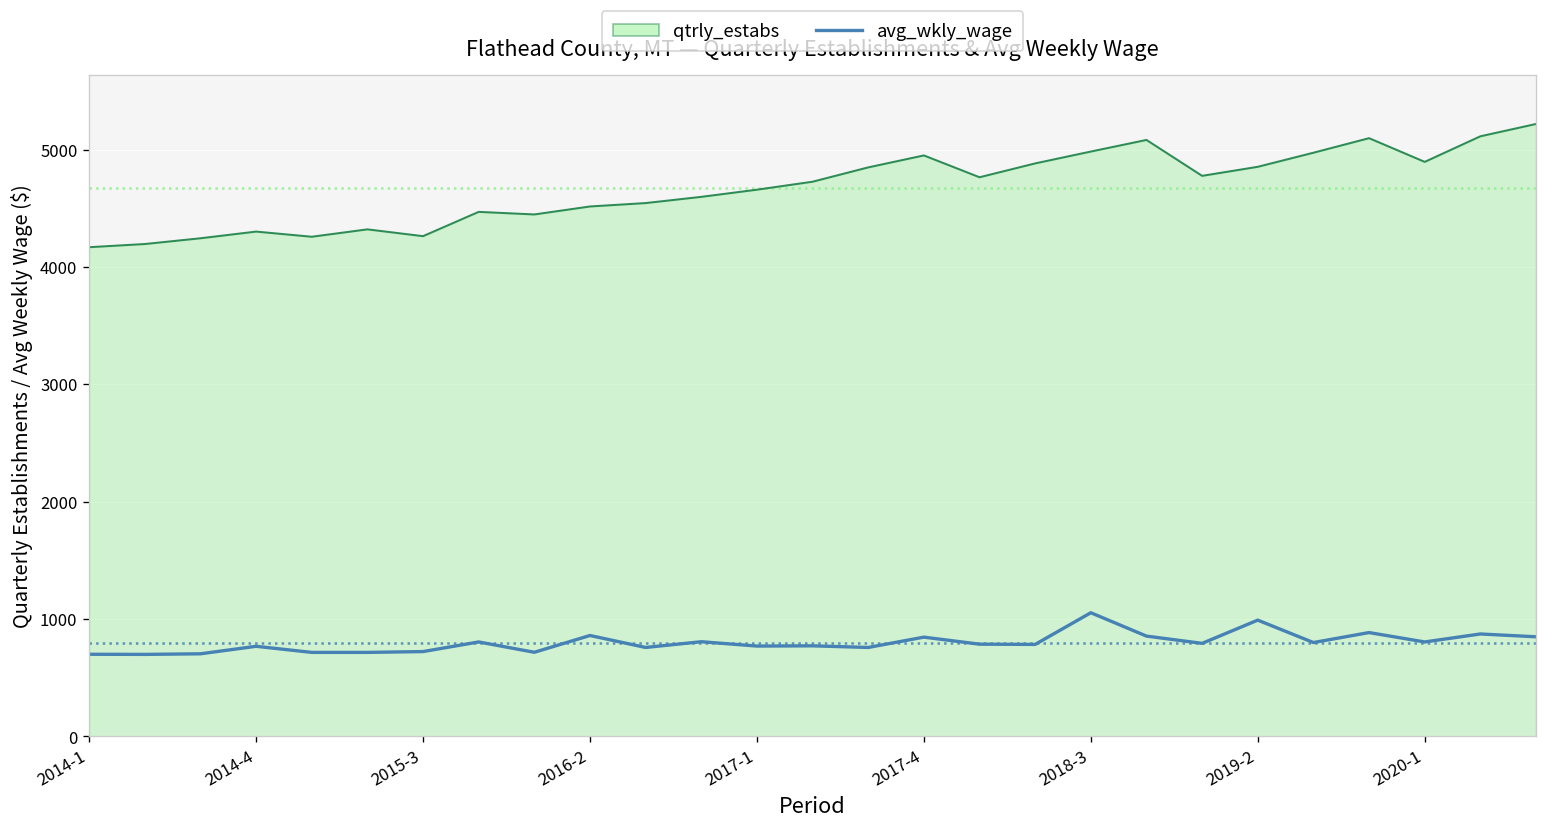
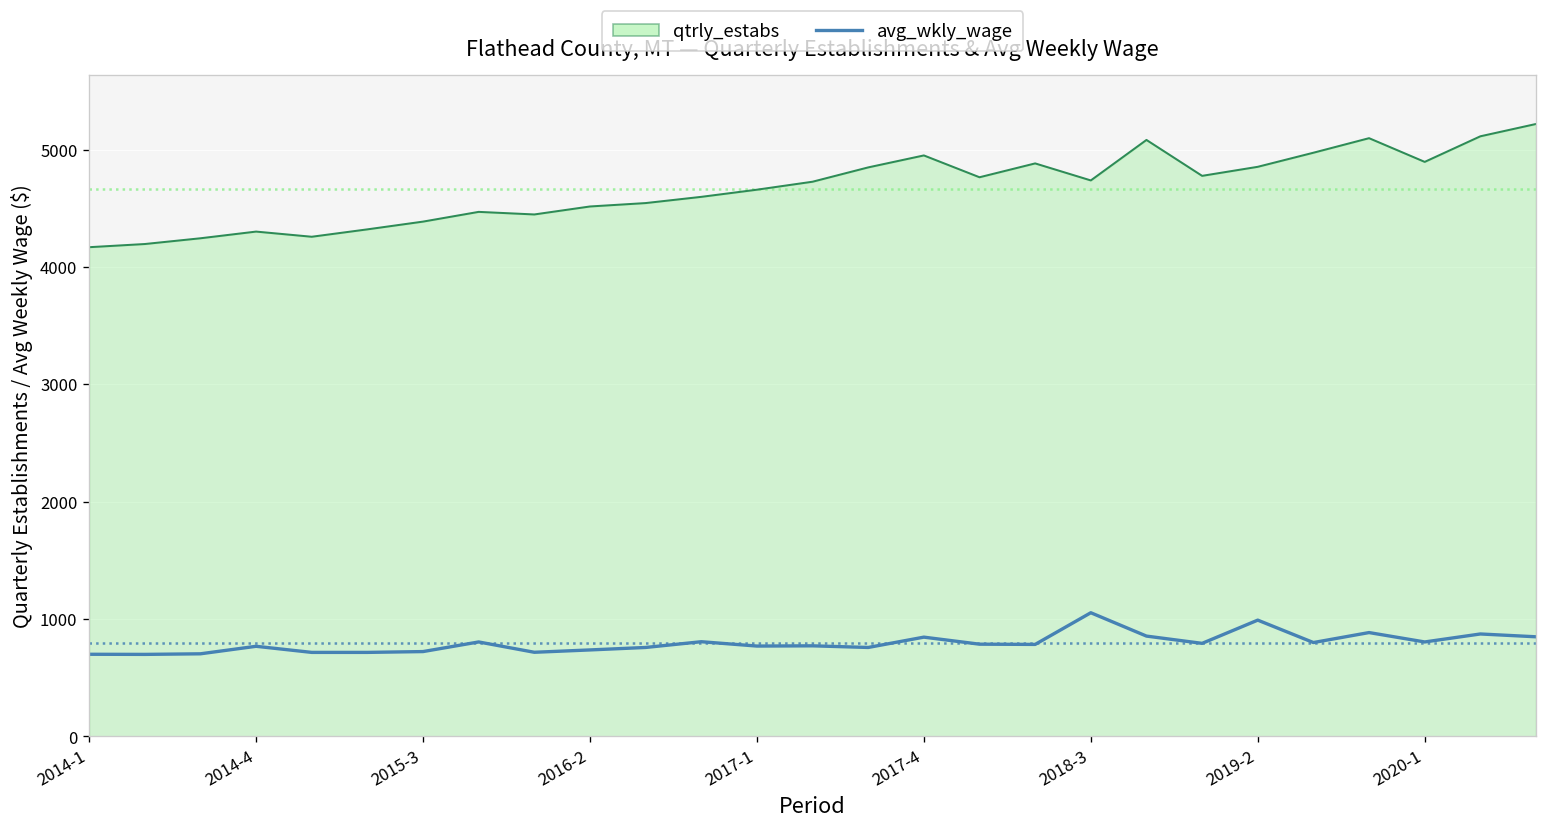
qtrly_estabs, 2015-3: 4300 -> 4400
avg_wkly_wage, 2016-2: 900 -> 700
qtrly_estabs, 2018-3: 5000 -> 4700
